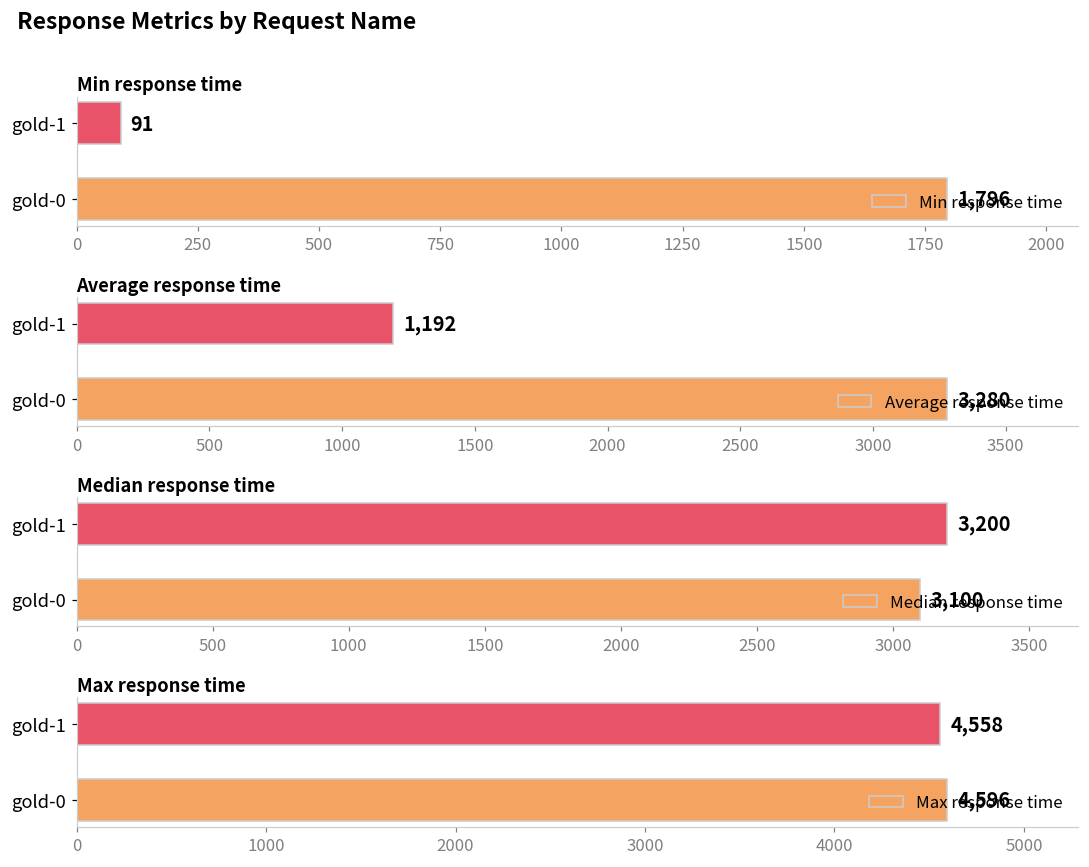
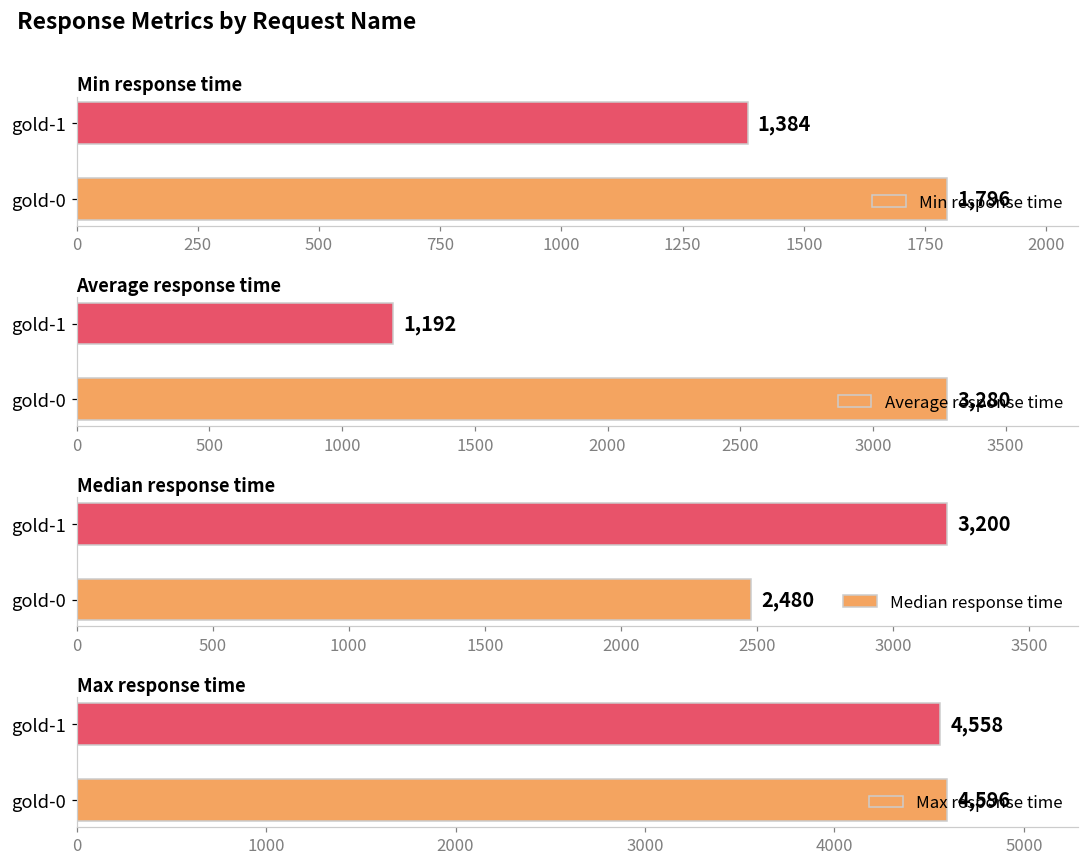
Min response time, gold-1: 91 -> 1,384
Median response time, gold-0: 3,100 -> 2,480
